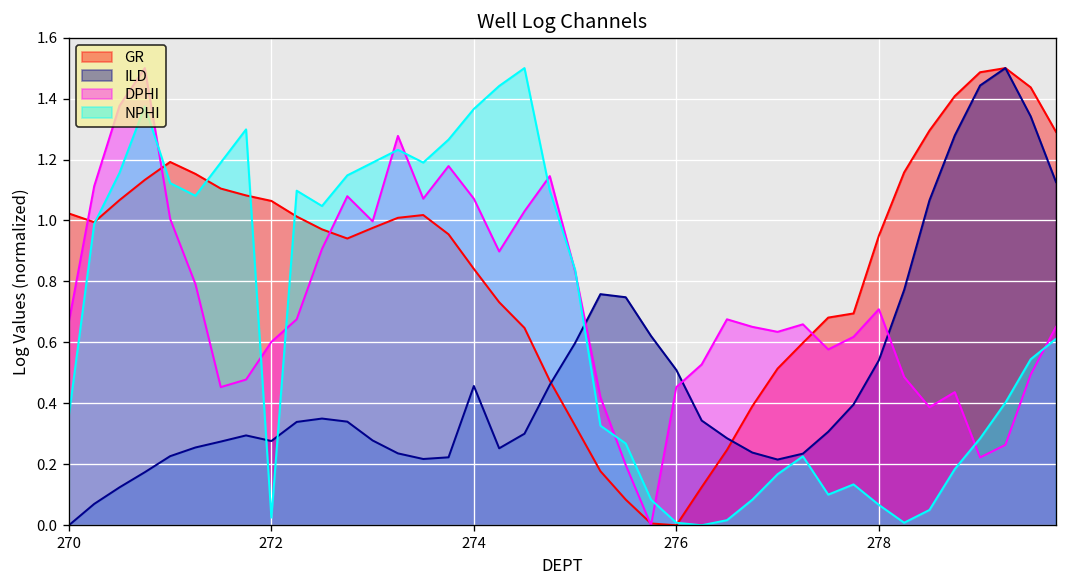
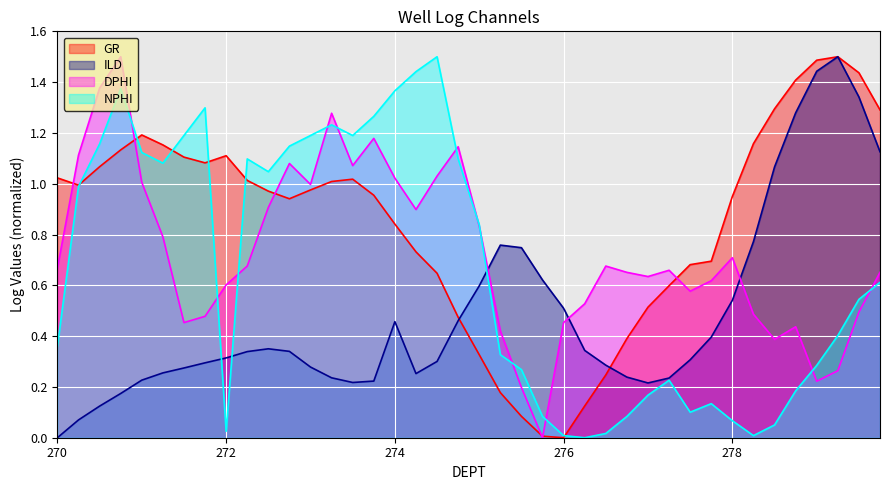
GR, 272: 1.06 -> 1.11
ILD, 272: 0.28 -> 0.31
DPHI, 274: 1.07 -> 1.02
